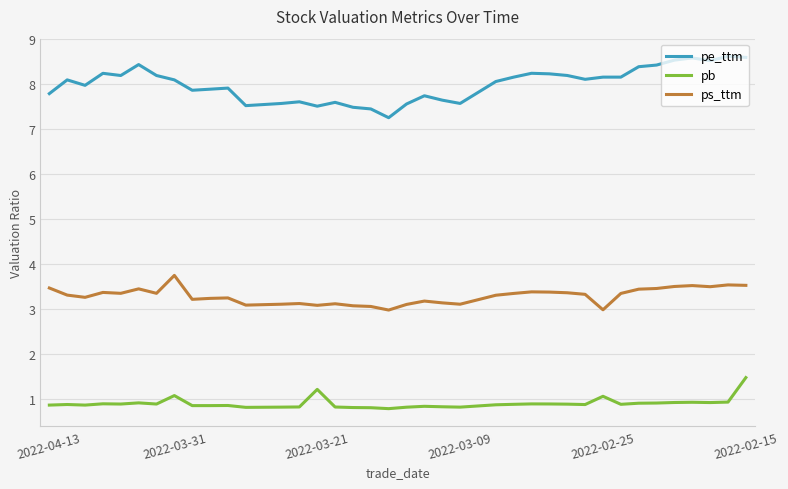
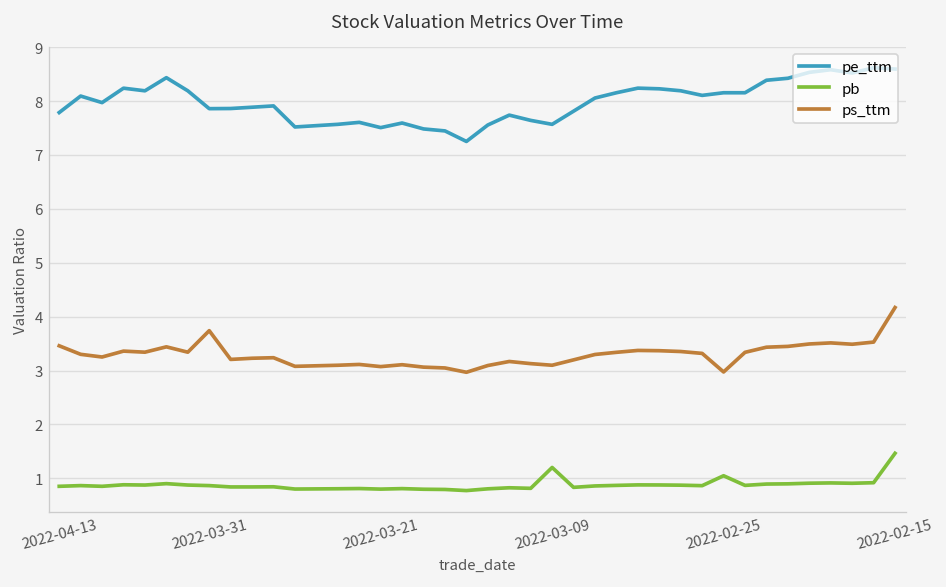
pe_ttm, 2022-03-31: 8.1 -> 7.9
pb, 2022-03-31: 1.1 -> 0.9
pb, 2022-03-21: 1.2 -> 0.8
pb, 2022-03-09: 0.8 -> 1.2
ps_ttm, 2022-02-15: 3.5 -> 4.2
